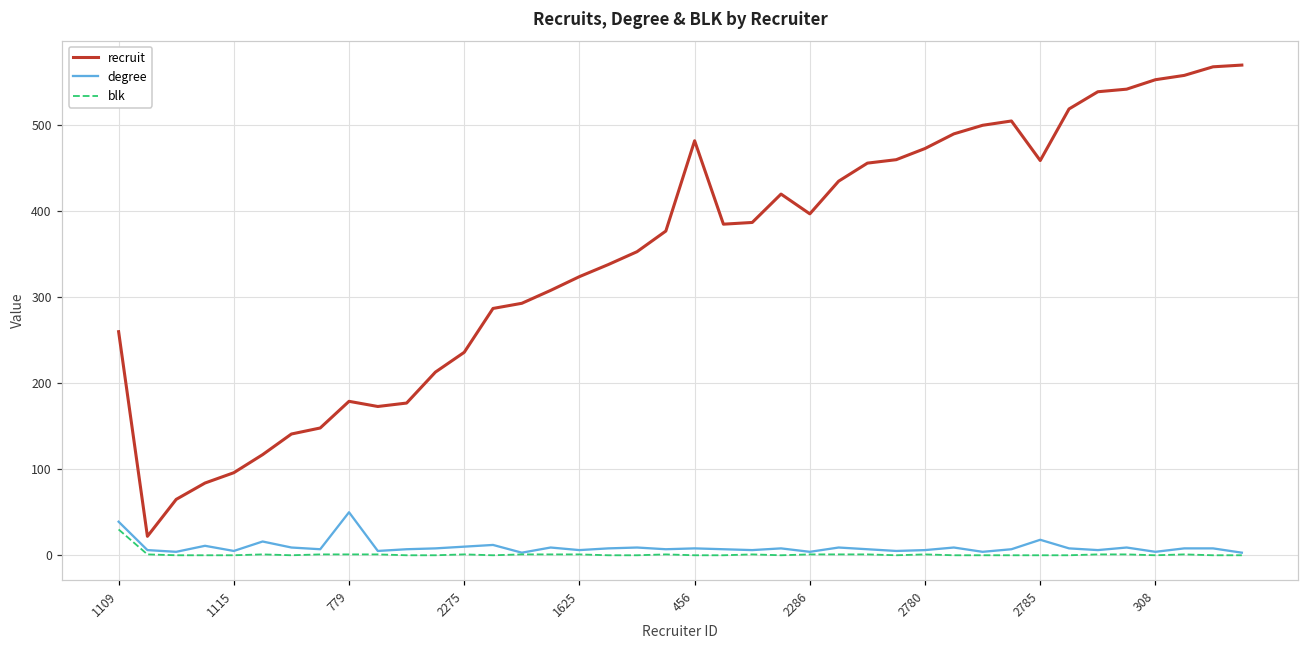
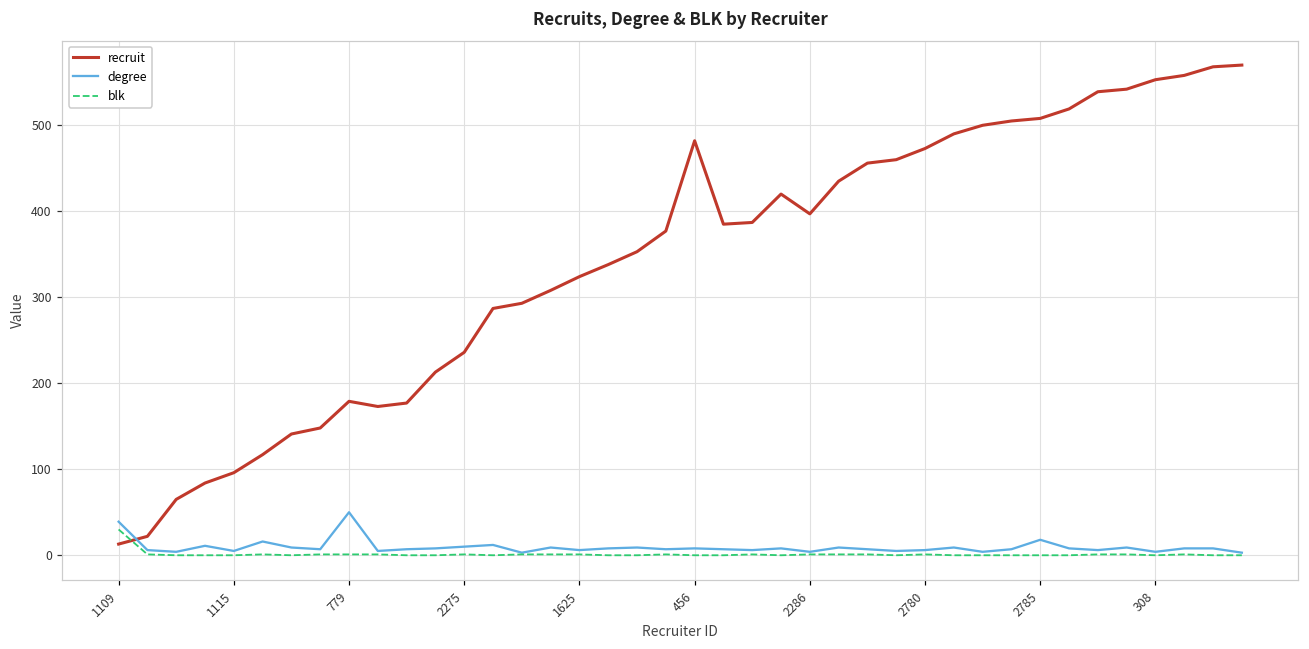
recruit, 1109: 260 -> 10
recruit, 2785: 460 -> 510
